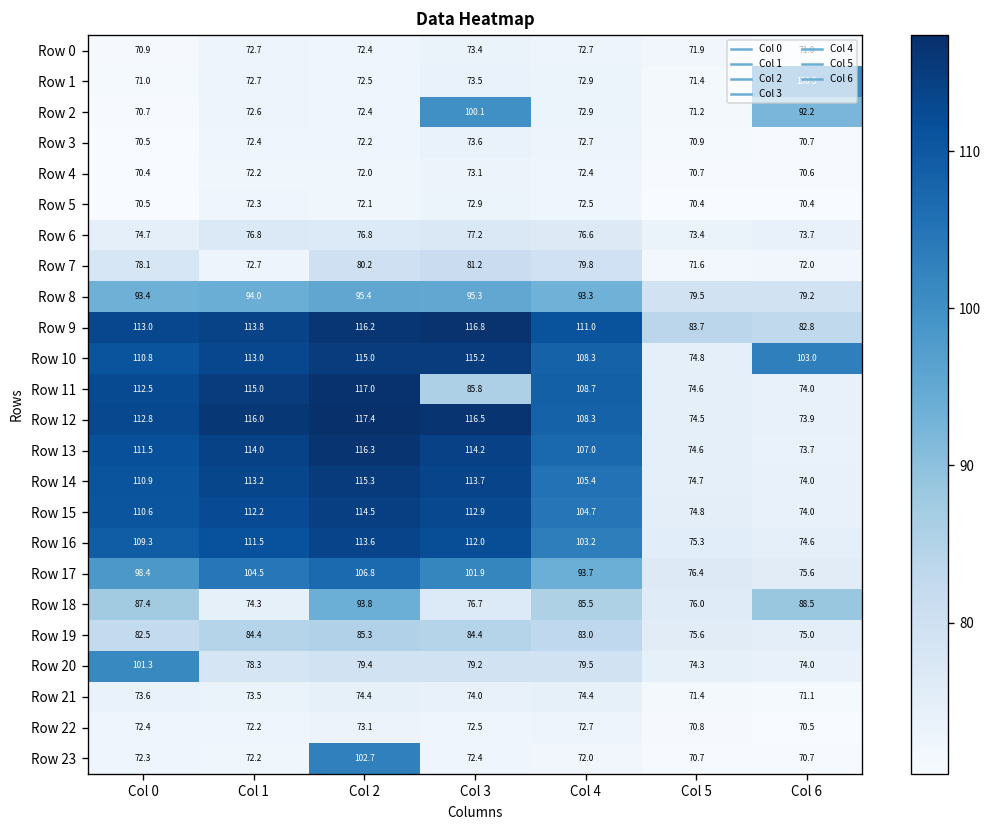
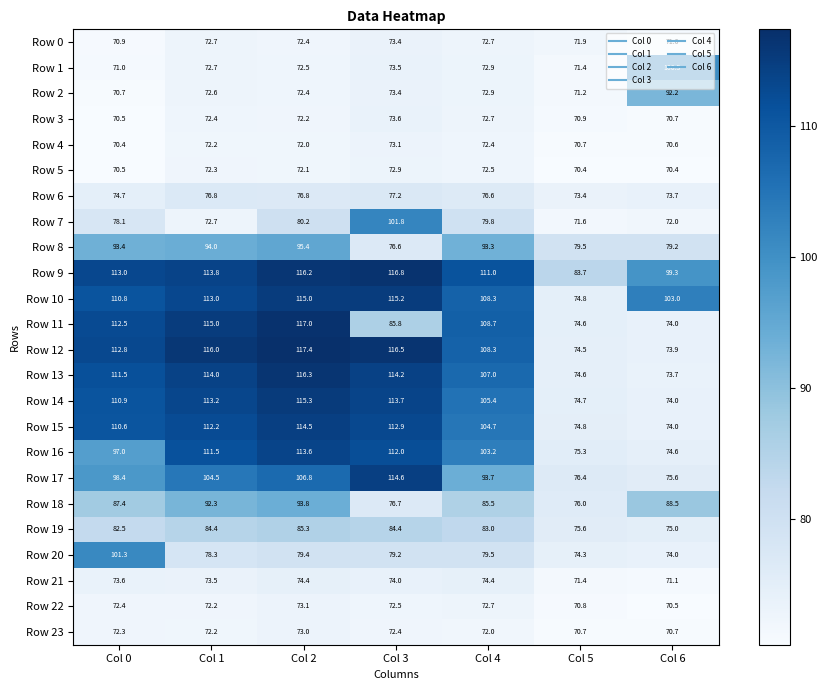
Row 2, Col 3: 100.1 -> 73.4
Row 7, Col 3: 81.2 -> 101.8
Row 8, Col 3: 95.3 -> 76.6
Row 9, Col 6: 82.8 -> 99.3
Row 16, Col 0: 109.3 -> 97.0
Row 17, Col 3: 101.9 -> 114.6
Row 18, Col 1: 74.3 -> 92.3
Row 23, Col 2: 102.7 -> 73.0
